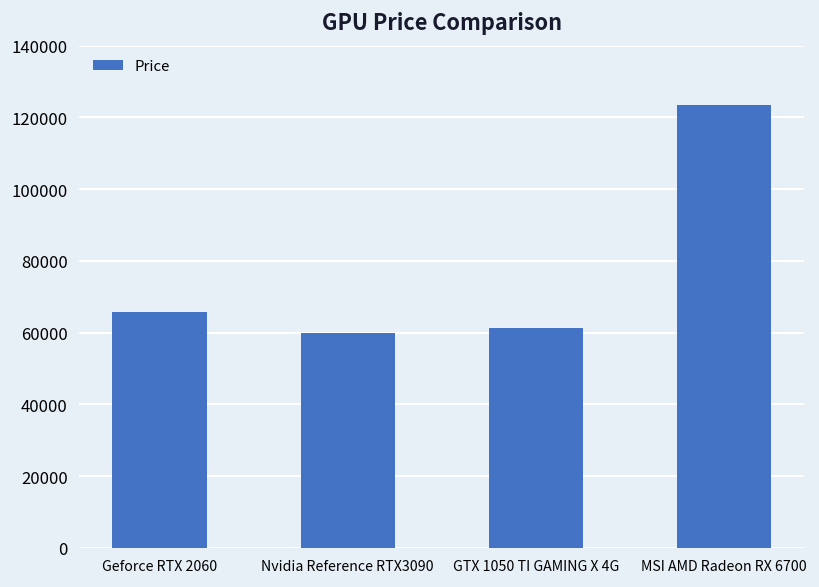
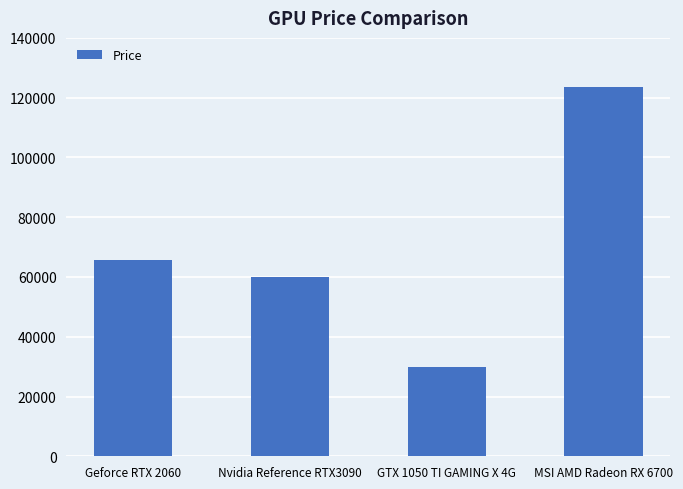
GTX 1050 TI GAMING X 4G: 61000 -> 30000
